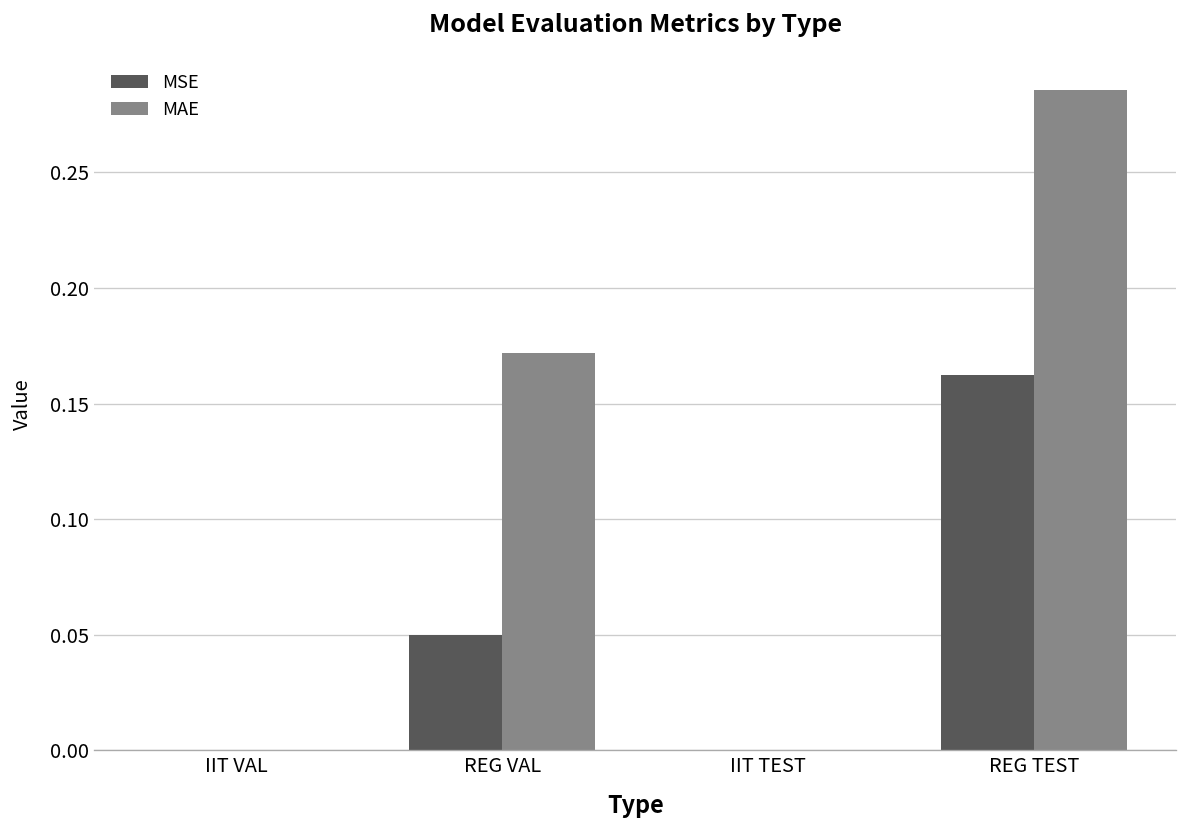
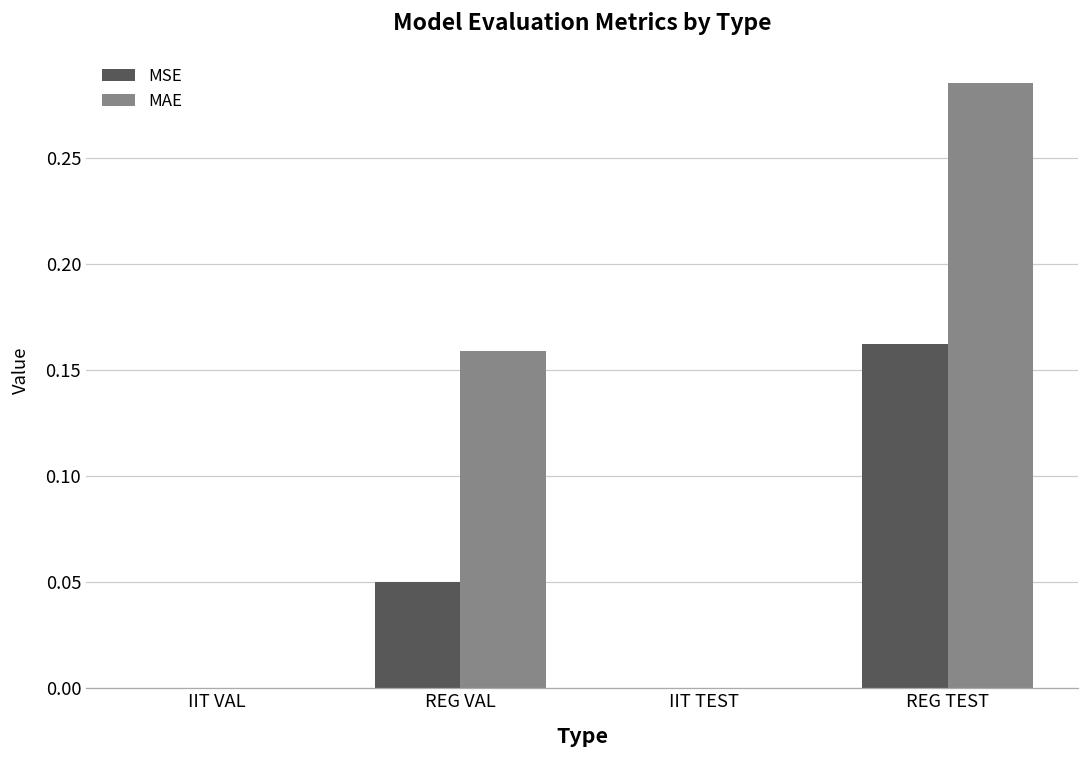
MAE, REG VAL: 0.172 -> 0.159
